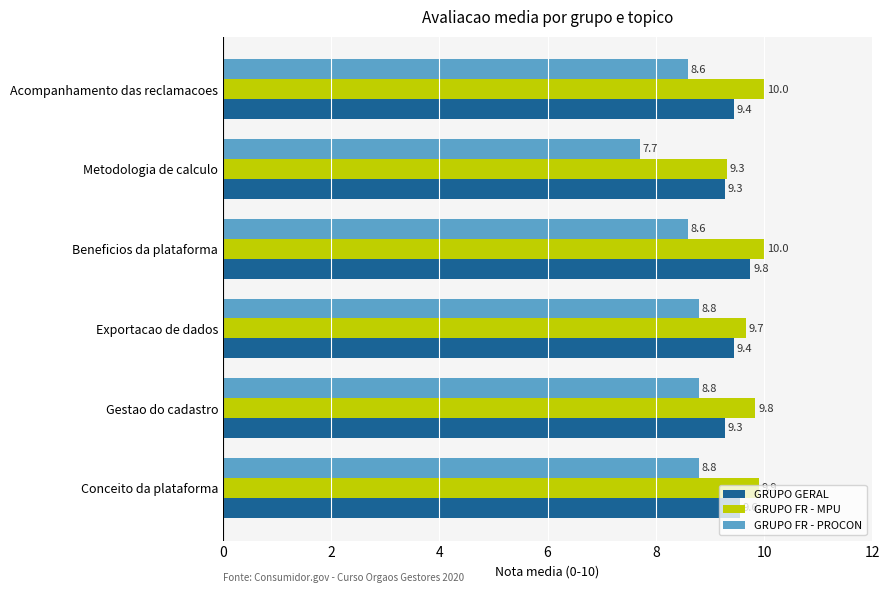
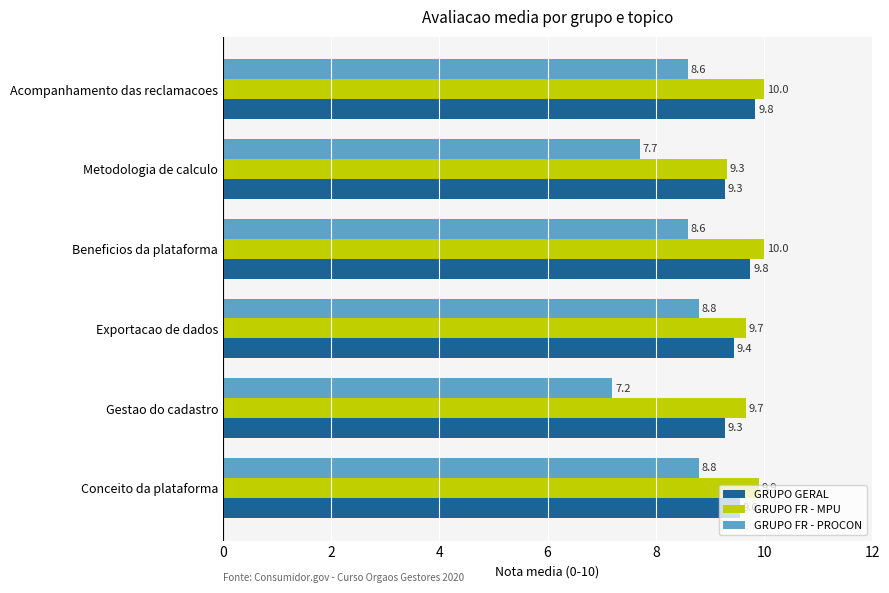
GRUPO GERAL, Acompanhamento das reclamacoes: 9.4 -> 9.8
GRUPO FR - PROCON, Gestao do cadastro: 8.8 -> 7.2
GRUPO FR - MPU, Gestao do cadastro: 9.8 -> 9.7
